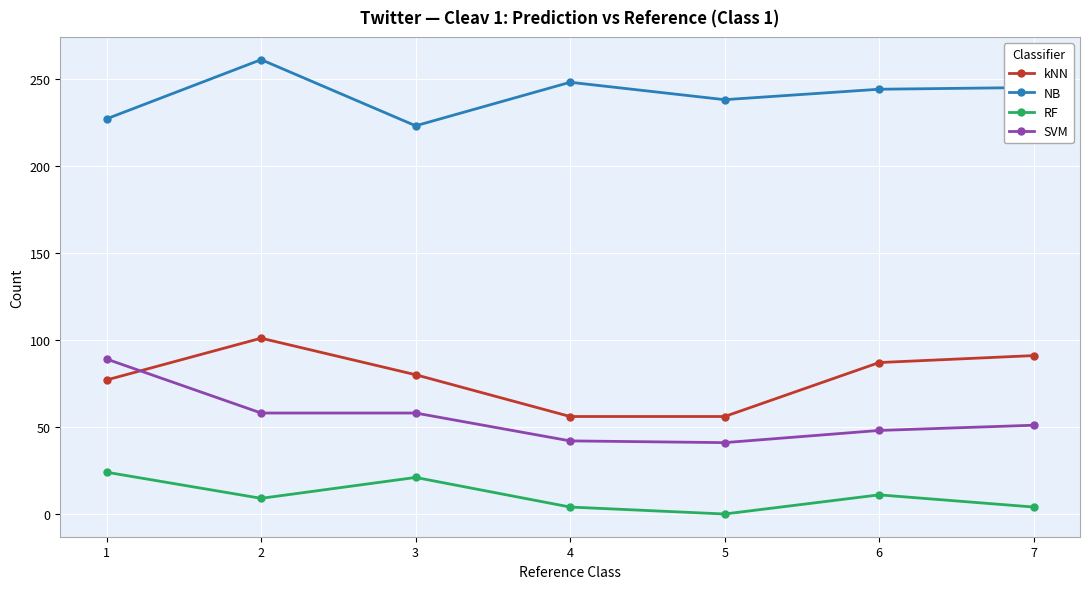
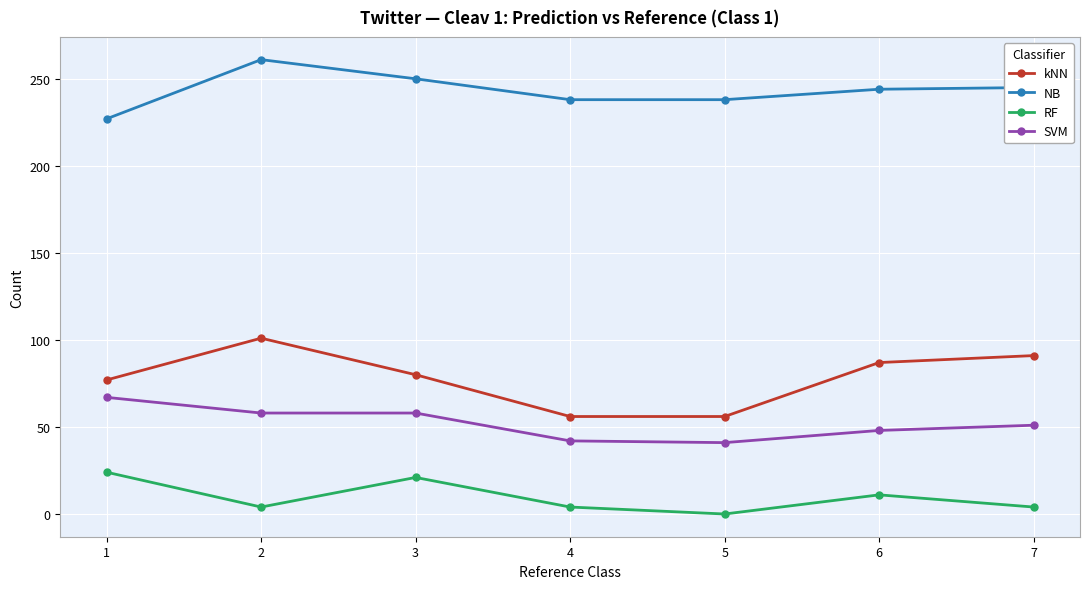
SVM, 1: 89 -> 67
RF, 2: 9 -> 4
NB, 3: 223 -> 250
NB, 4: 248 -> 238
